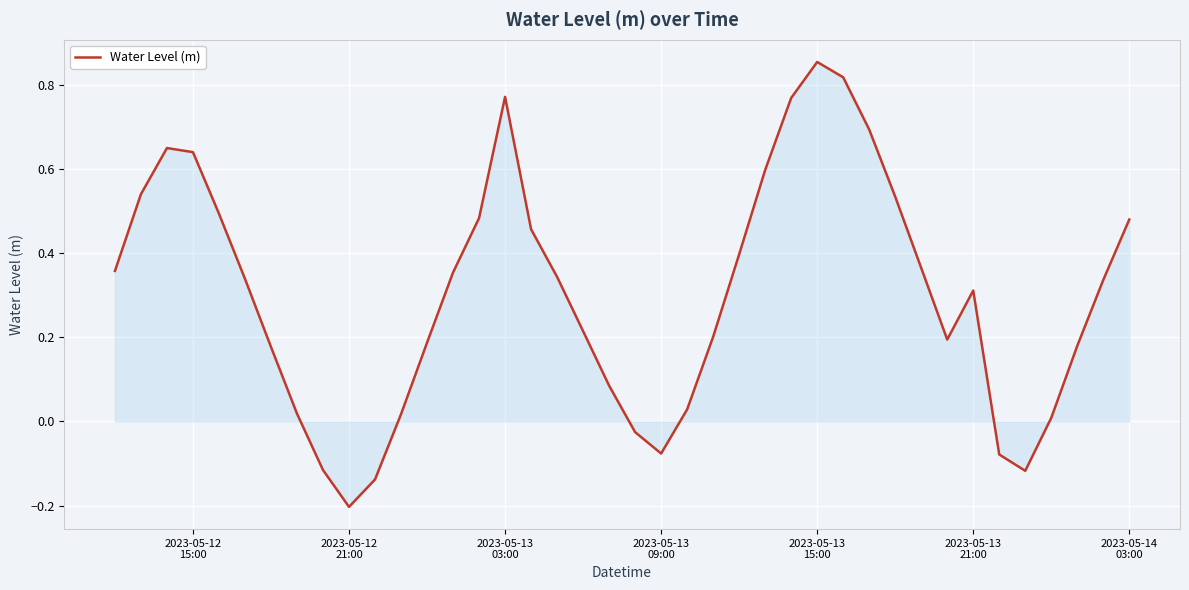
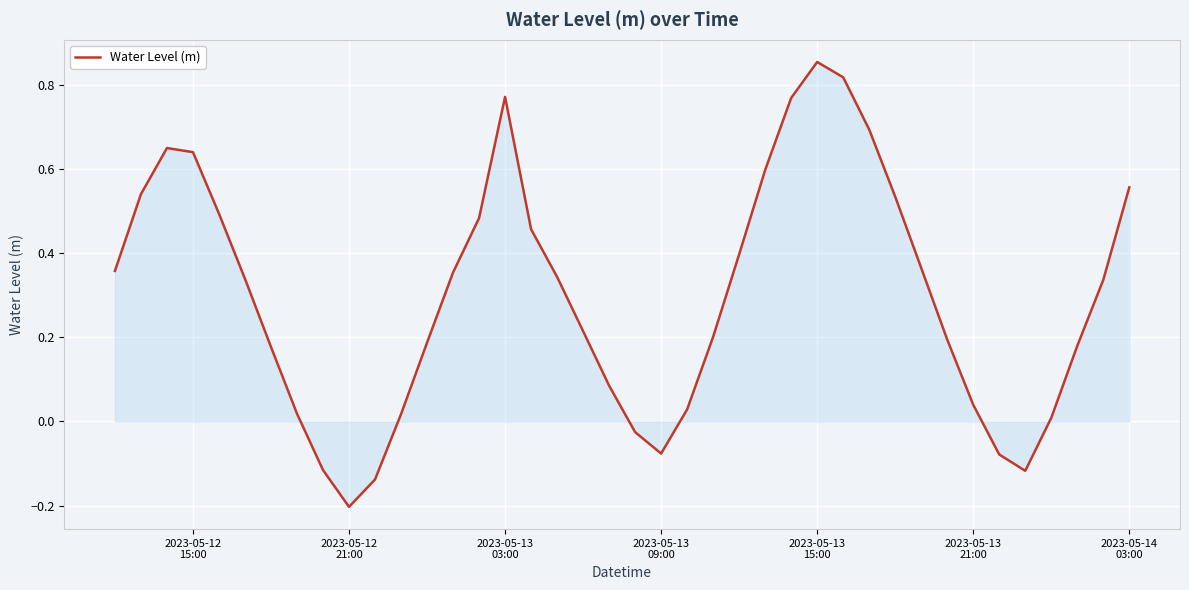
Water Level (m), 2023-05-13 21:00: 0.31 -> 0.04
Water Level (m), 2023-05-14 03:00: 0.48 -> 0.56
